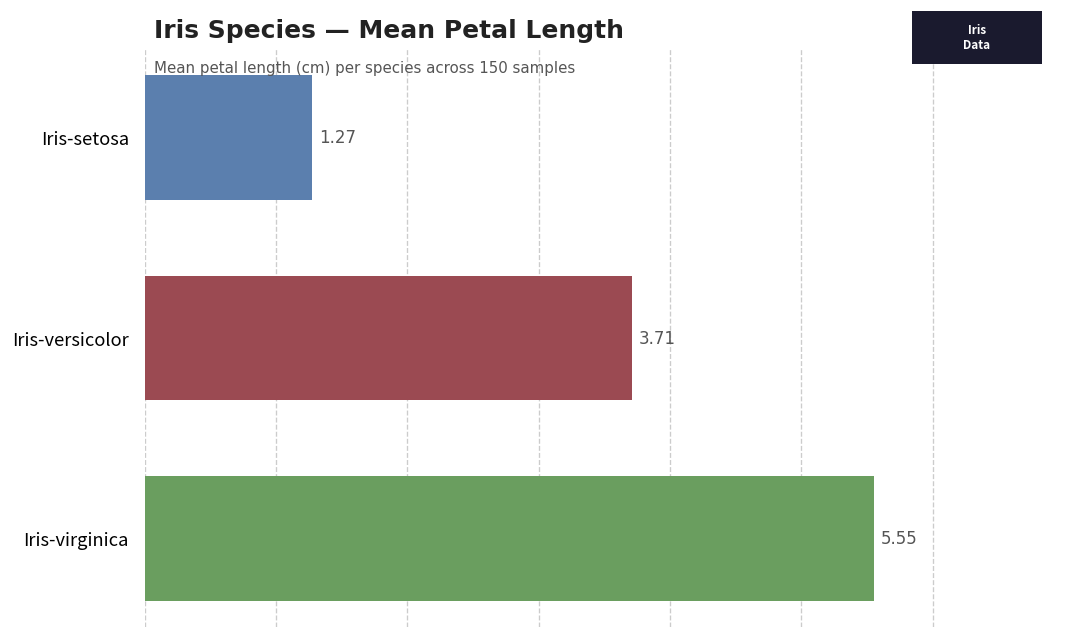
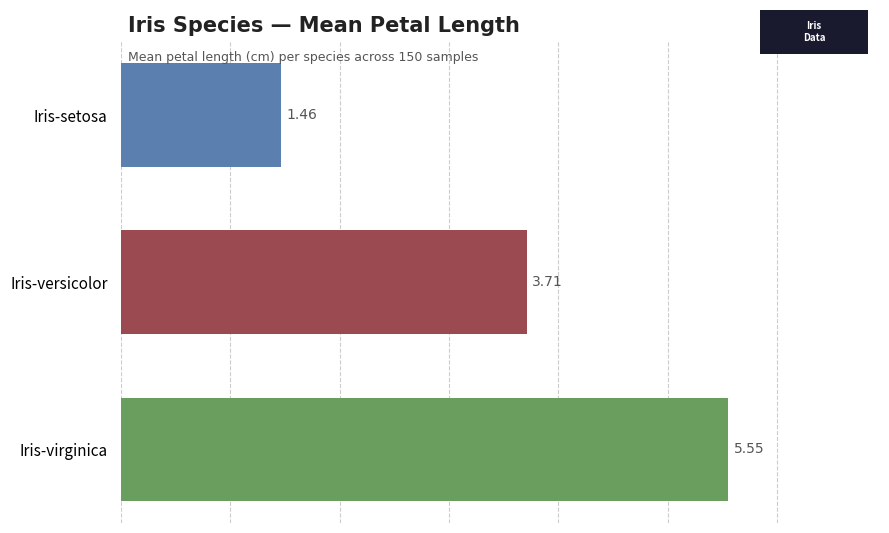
Iris-setosa: 1.27 -> 1.46
